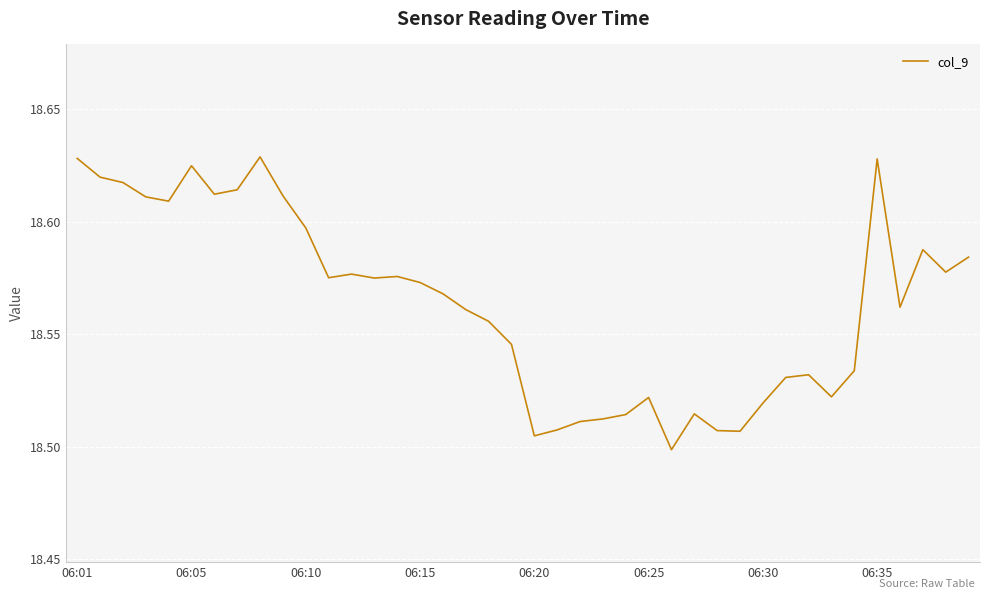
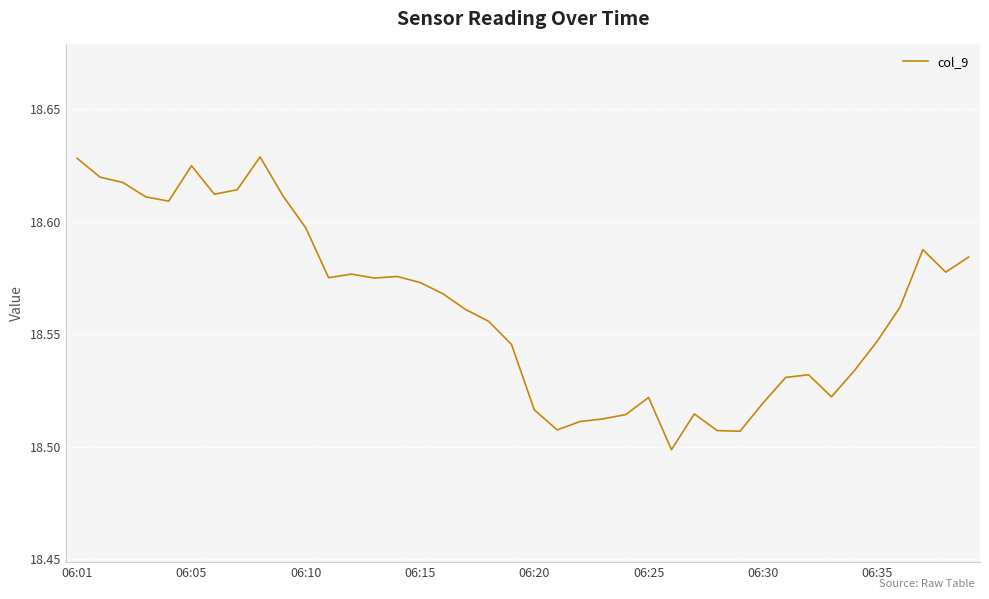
06:20: 18.505 -> 18.516
06:35: 18.628 -> 18.547
